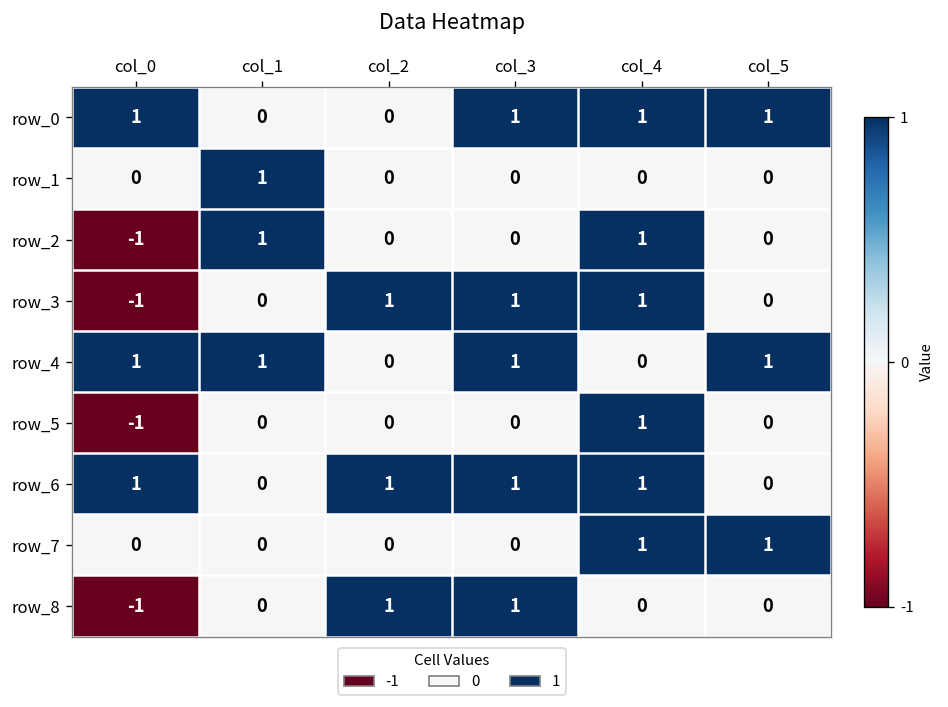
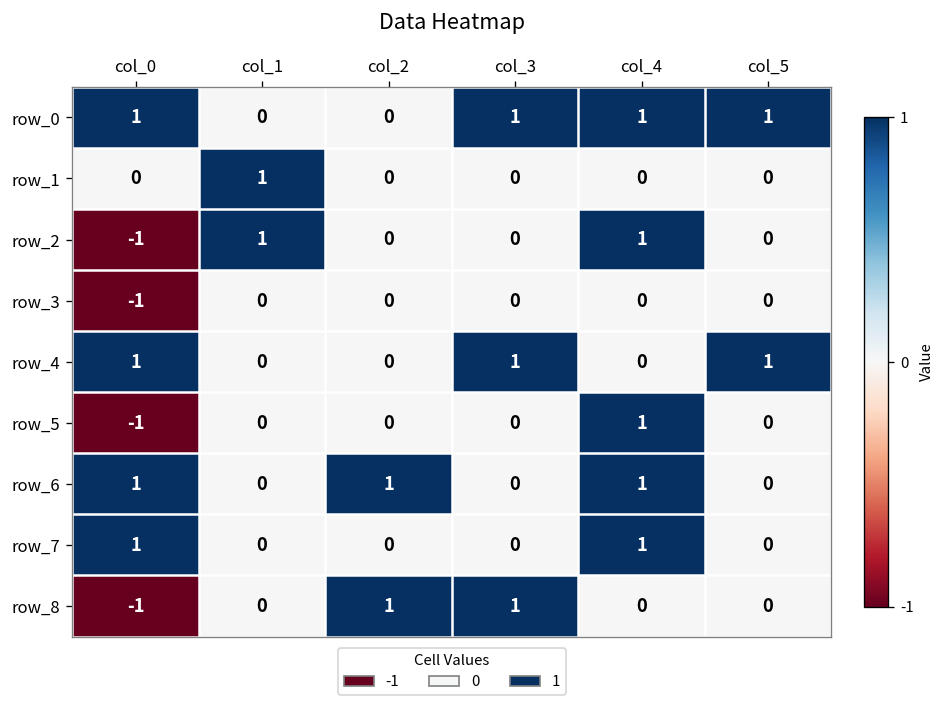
row_3, col_2: 1 -> 0
row_3, col_3: 1 -> 0
row_3, col_4: 1 -> 0
row_4, col_1: 1 -> 0
row_6, col_3: 1 -> 0
row_7, col_0: 0 -> 1
row_7, col_5: 1 -> 0
